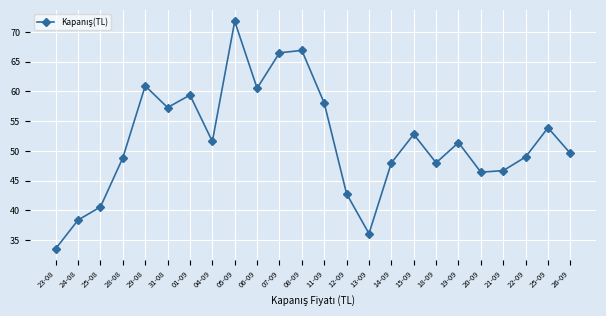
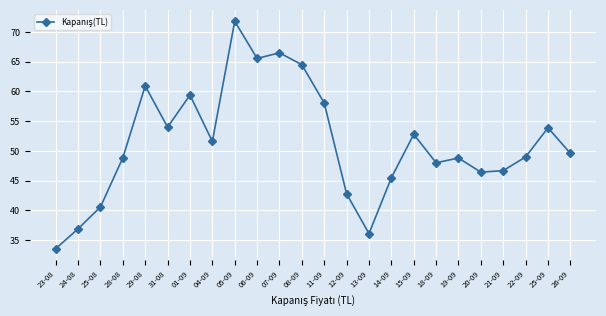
24-08: 38 -> 37
31-08: 57 -> 54
06-09: 61 -> 66
08-09: 67 -> 65
14-09: 48 -> 46
19-09: 51 -> 49
